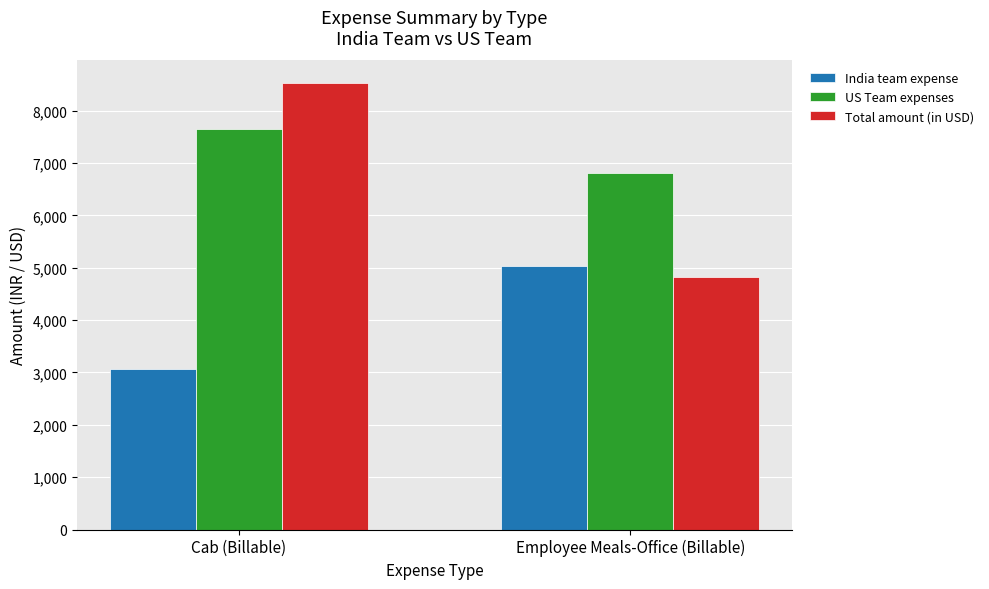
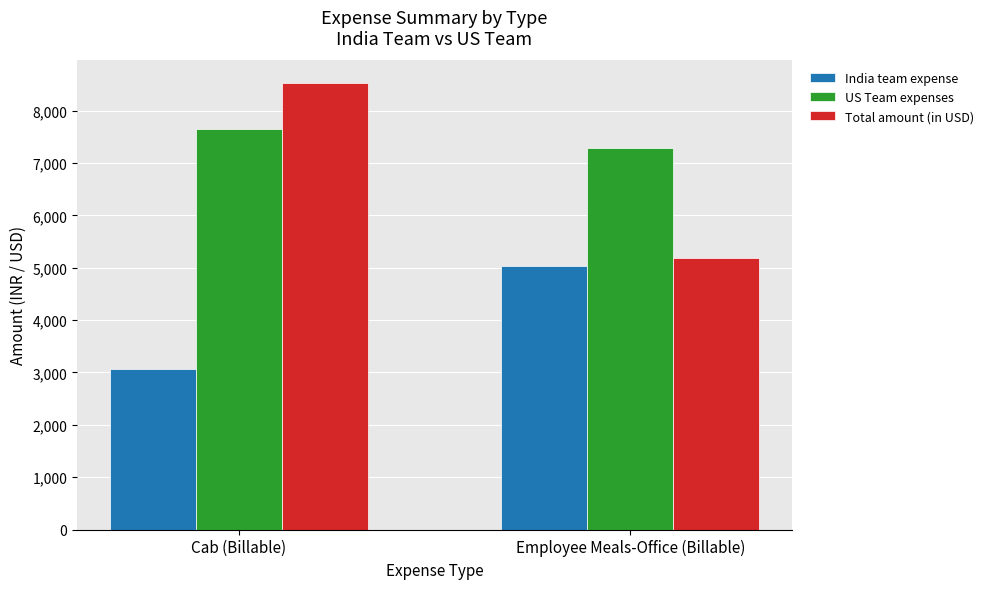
US Team expenses, Employee Meals-Office (Billable): 6,800 -> 7,300
Total amount (in USD), Employee Meals-Office (Billable): 4,800 -> 5,200
